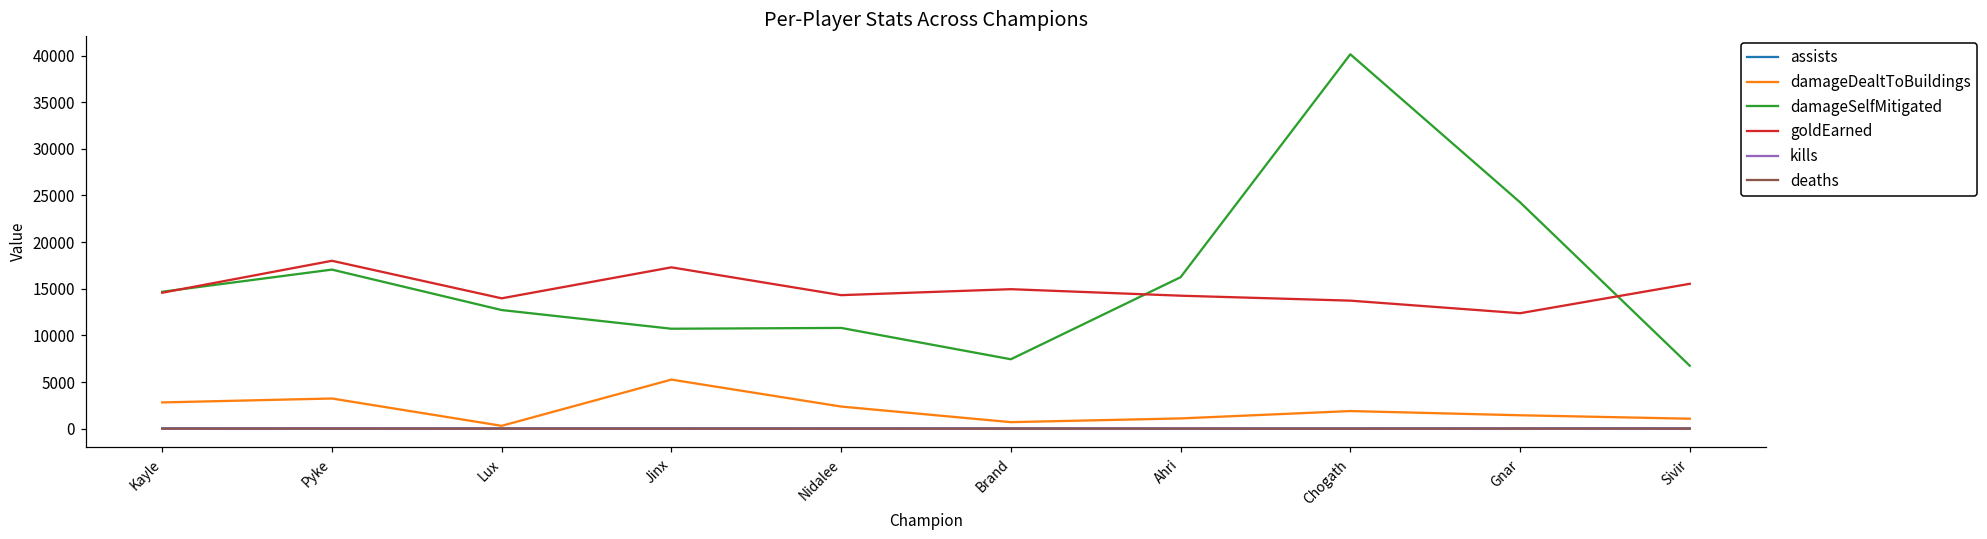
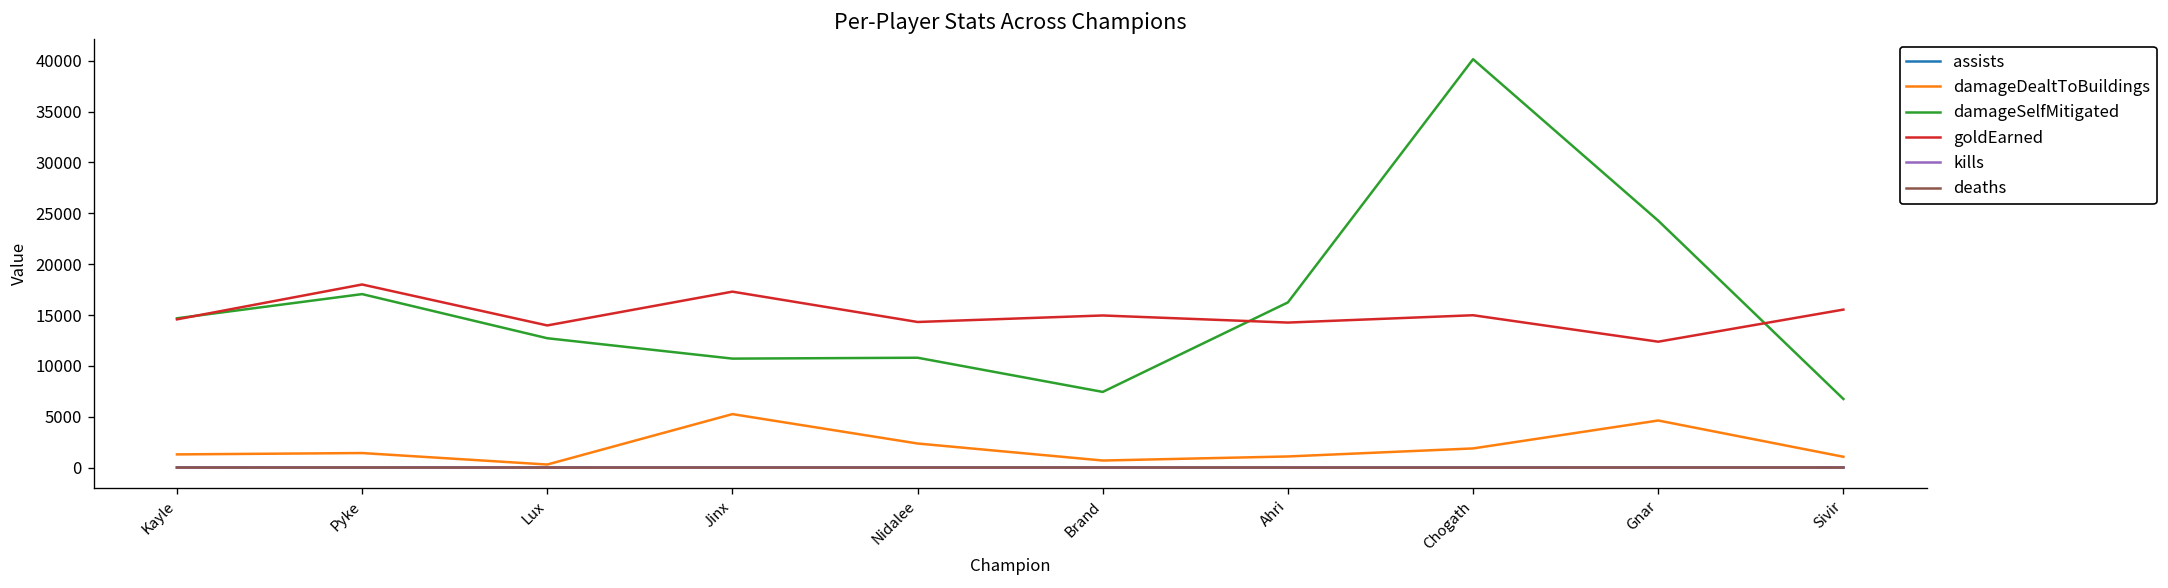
damageDealtToBuildings, Kayle: 3000 -> 1000
damageDealtToBuildings, Pyke: 3000 -> 1000
goldEarned, Chogath: 14000 -> 15000
damageDealtToBuildings, Gnar: 1000 -> 5000
